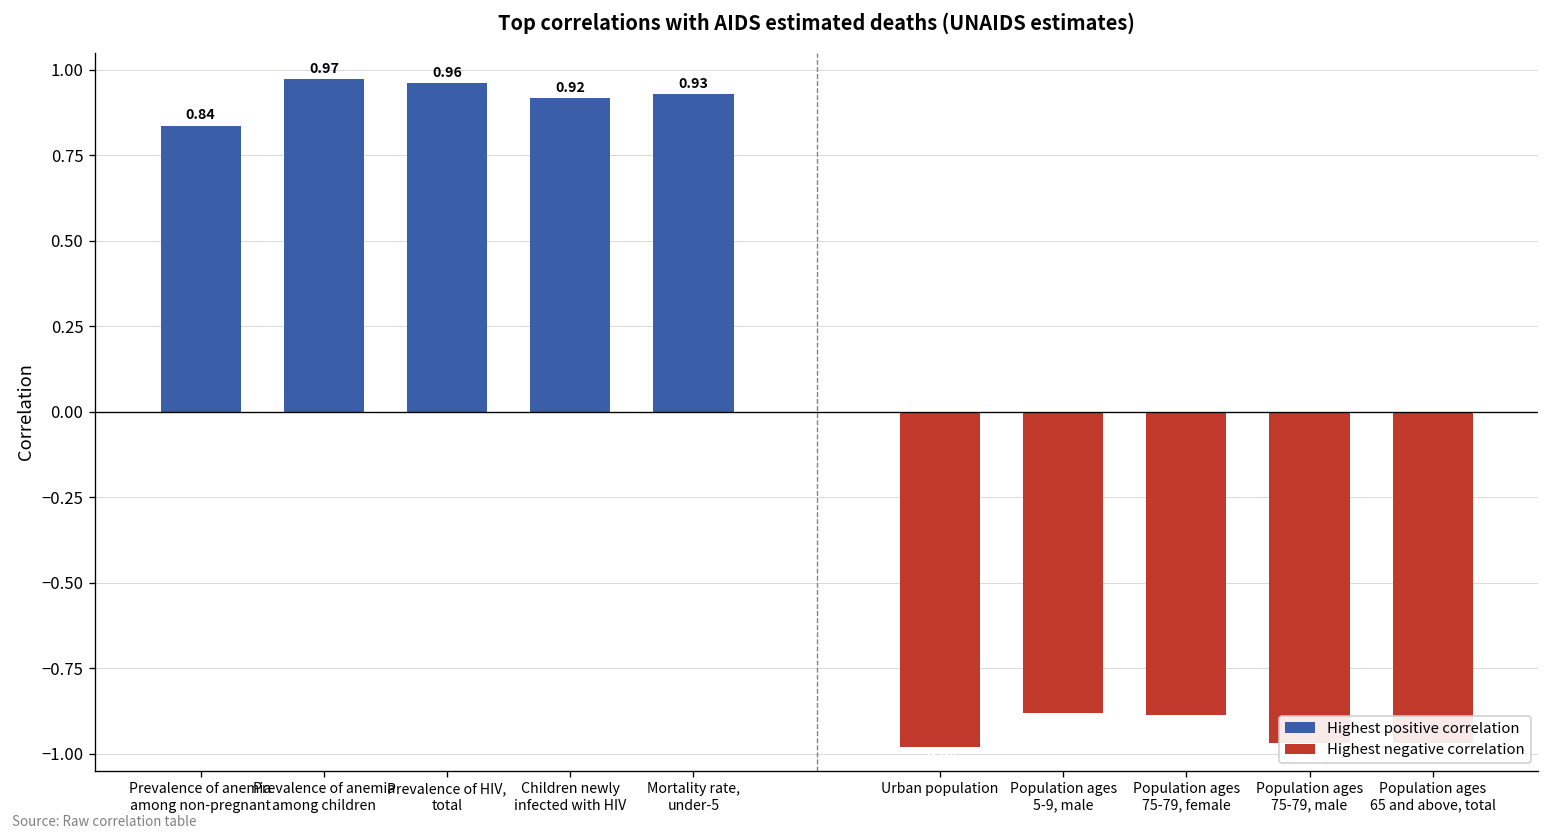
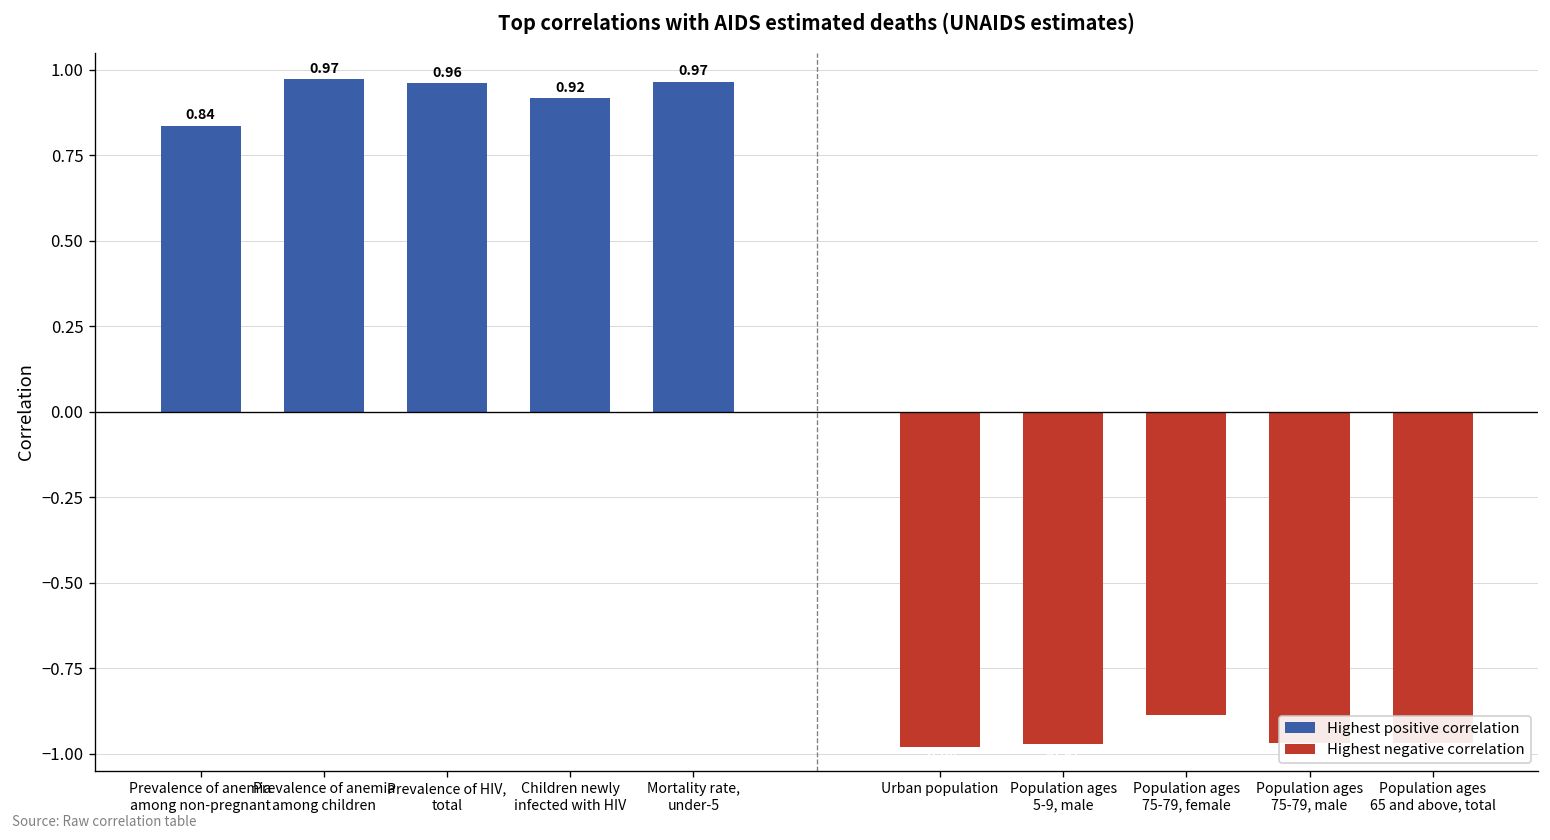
Highest positive correlation, Mortality rate, under-5: 0.93 -> 0.97
Highest negative correlation, Population ages 5-9, male: -0.88 -> -0.97
